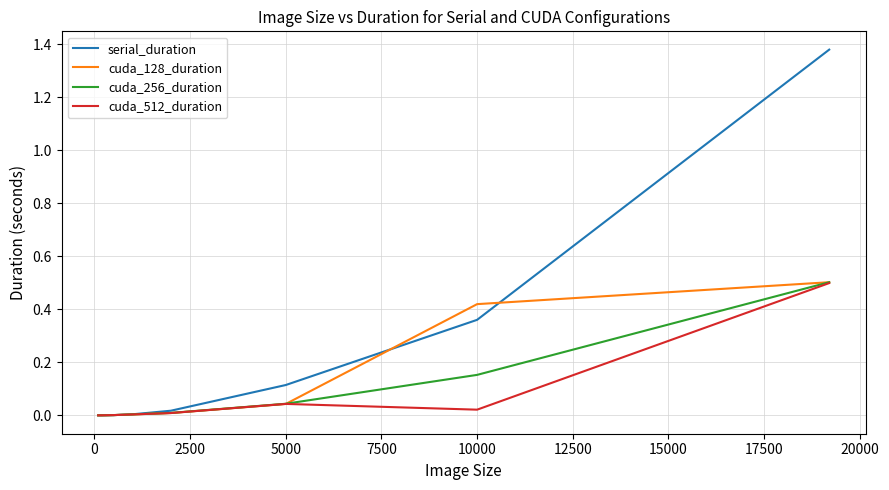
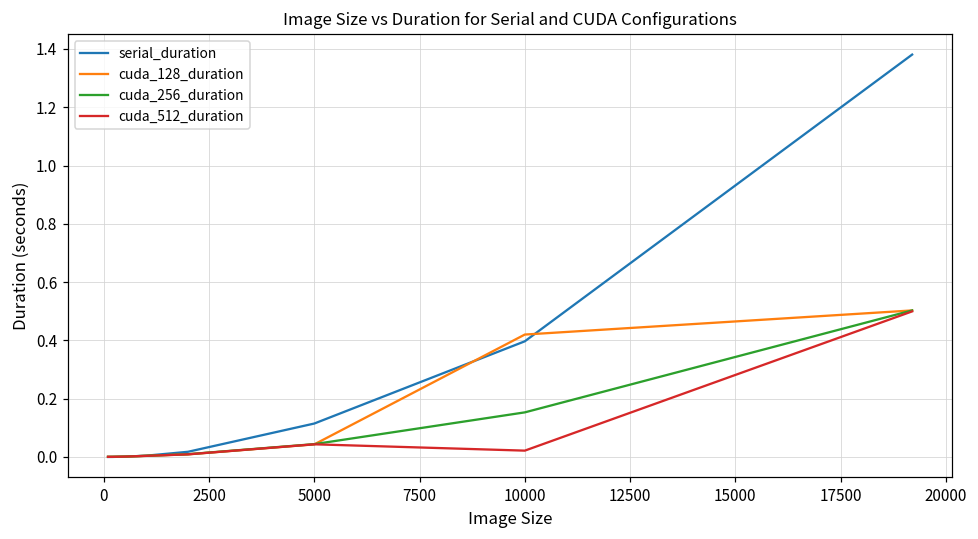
serial_duration, 10000: 0.36 -> 0.40
